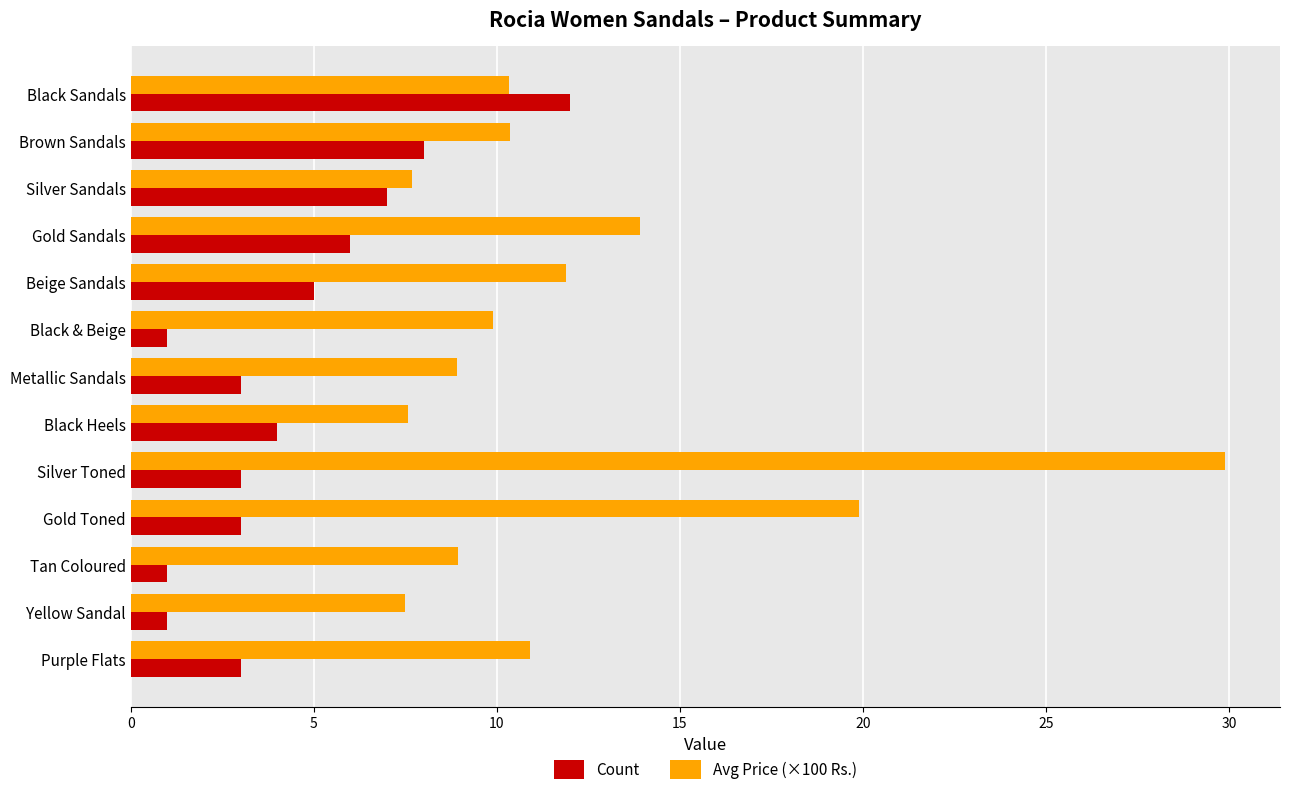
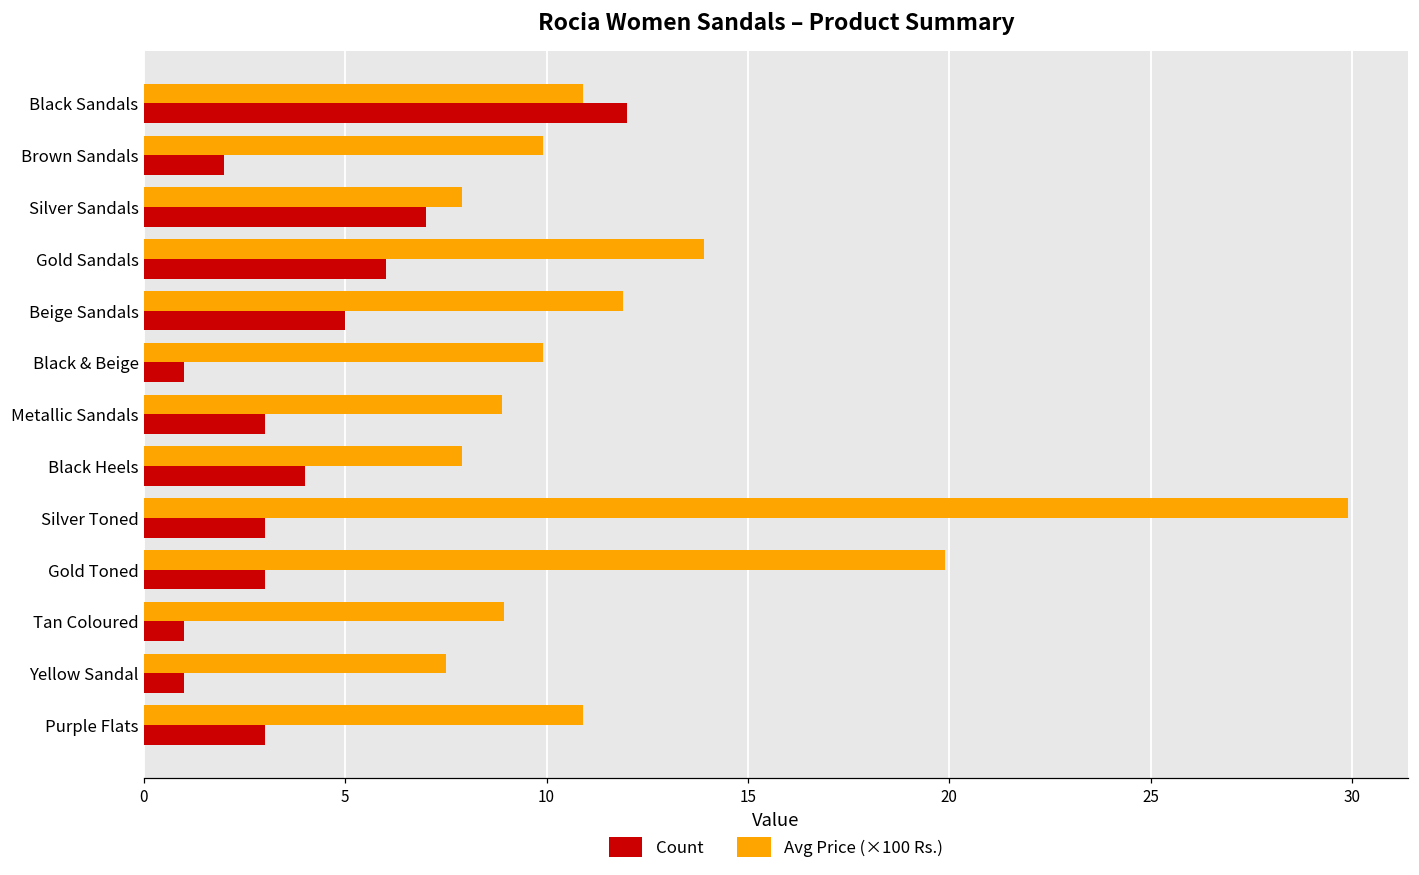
Avg Price (×100 Rs.), Black Sandals: 10.3 -> 10.9
Avg Price (×100 Rs.), Brown Sandals: 10.4 -> 9.9
Count, Brown Sandals: 8 -> 2
Avg Price (×100 Rs.), Silver Sandals: 7.7 -> 7.9
Avg Price (×100 Rs.), Black Heels: 7.6 -> 7.9
